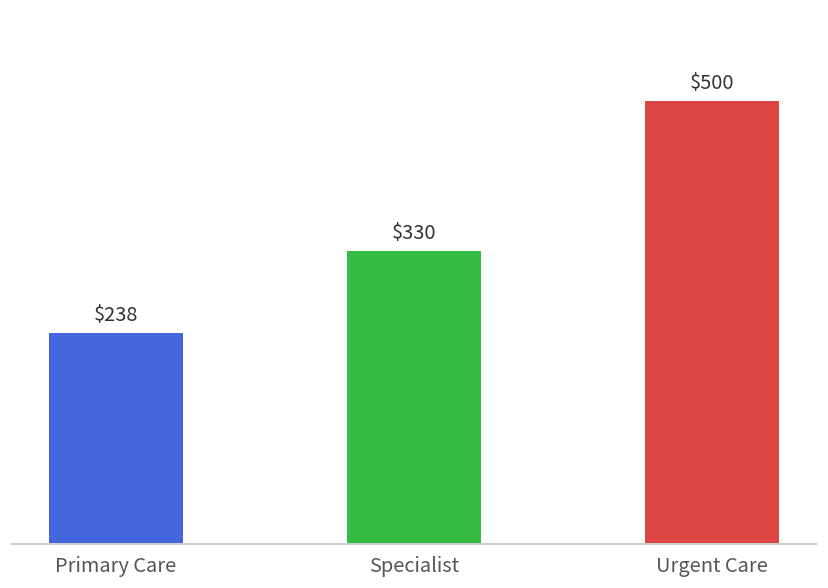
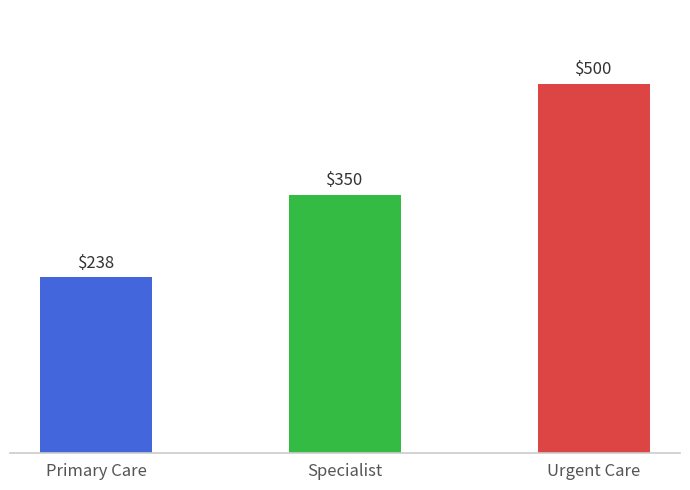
Specialist: $330 -> $350
